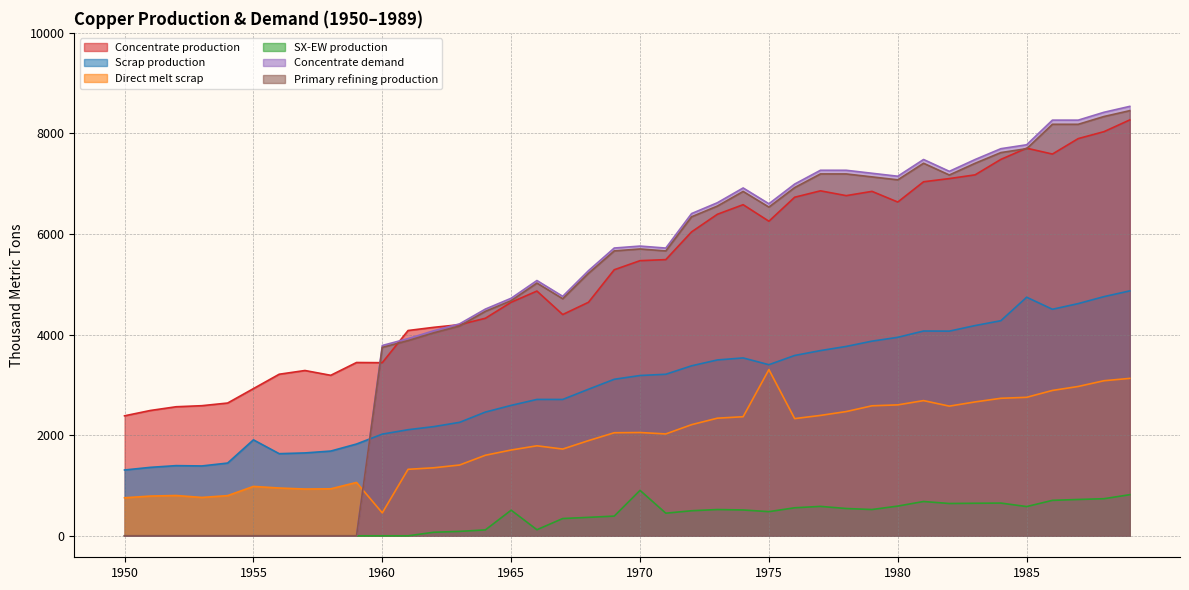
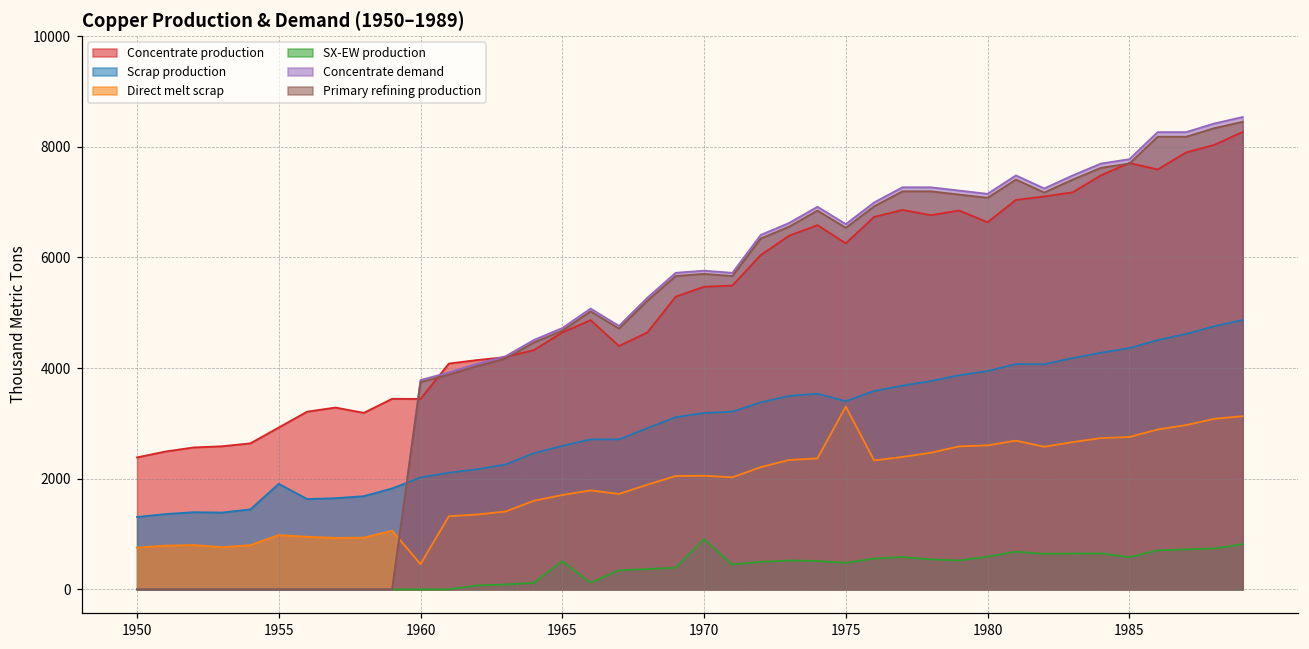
Scrap production, 1985: 4700 -> 4400
